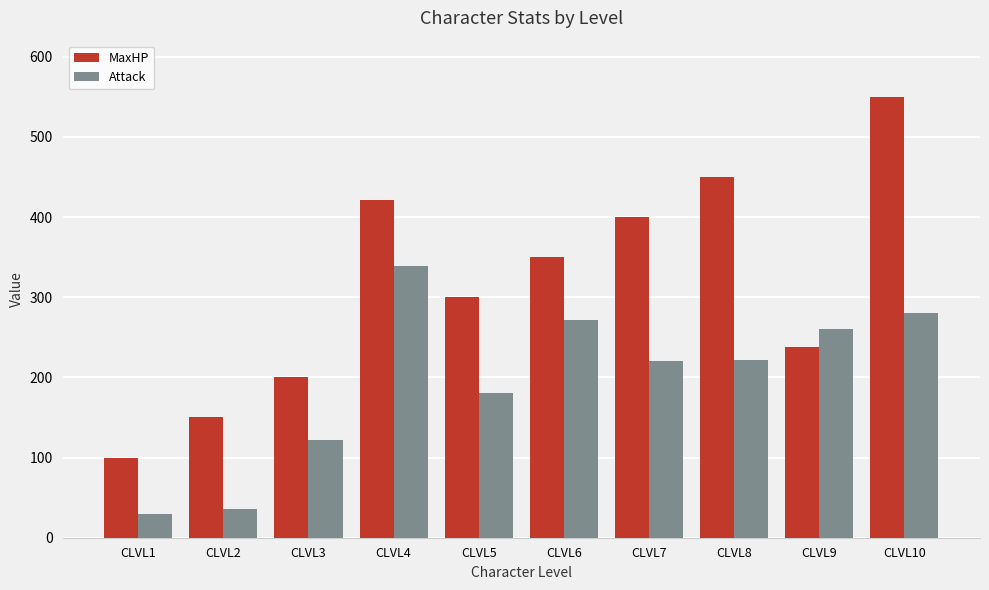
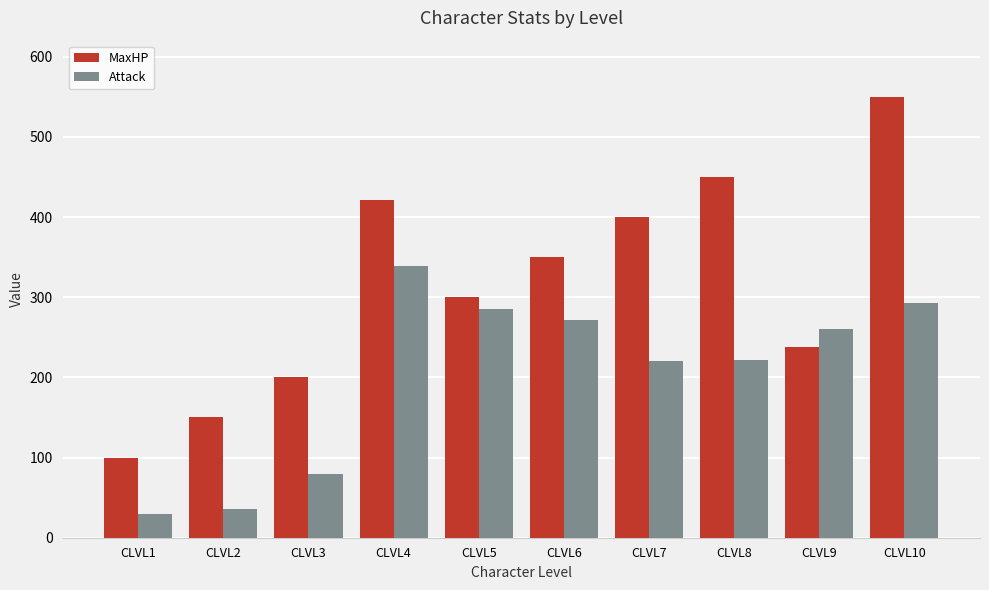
Attack, CLVL3: 120 -> 80
Attack, CLVL5: 180 -> 290
Attack, CLVL10: 280 -> 290
